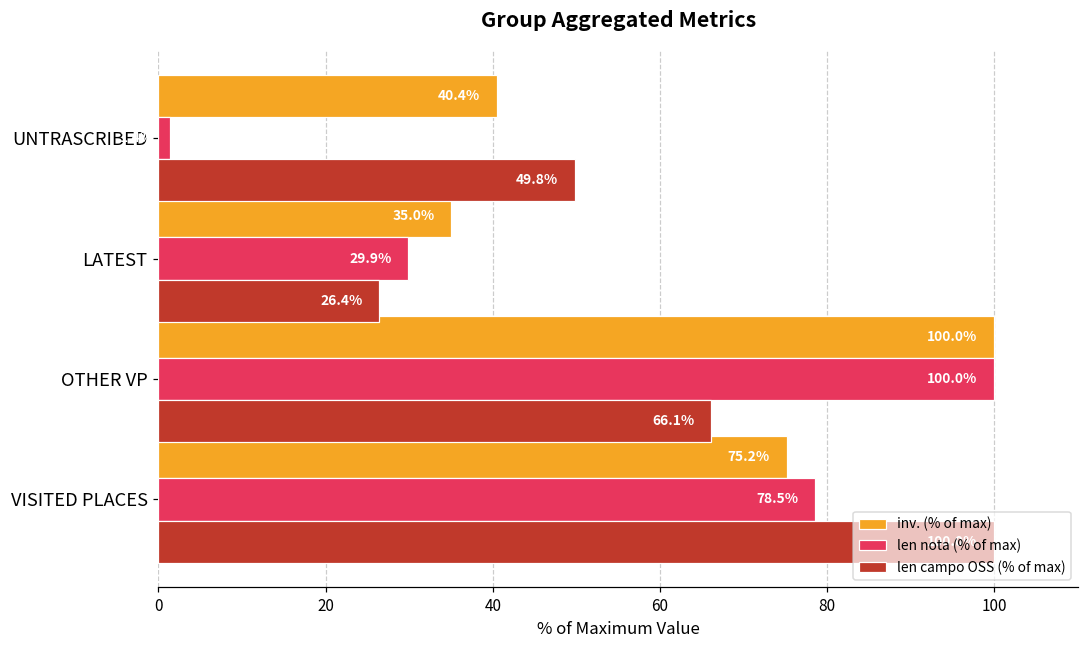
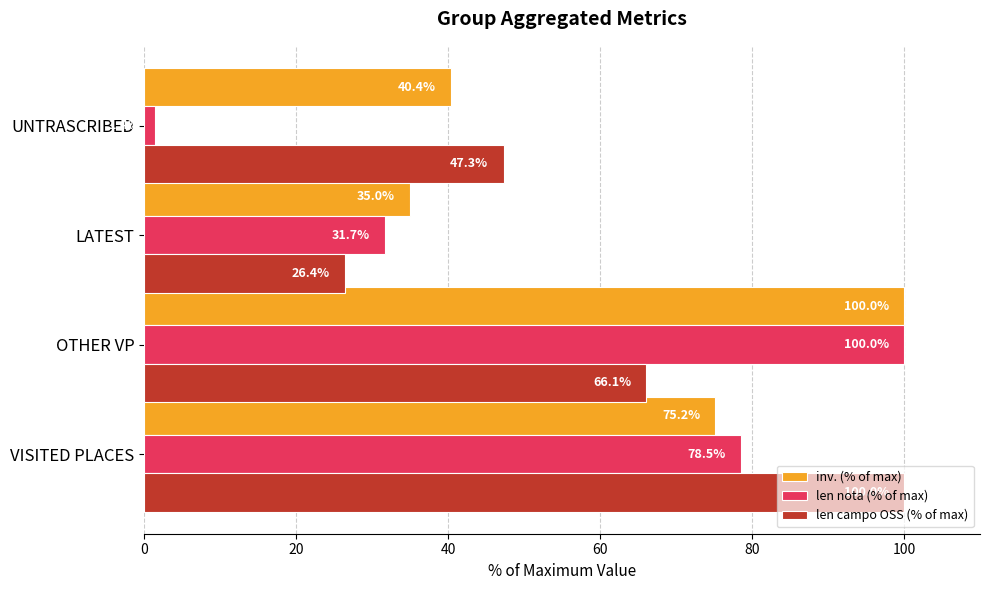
len campo OSS (% of max), UNTRASCRIBED: 49.8% -> 47.3%
len nota (% of max), LATEST: 29.9% -> 31.7%
